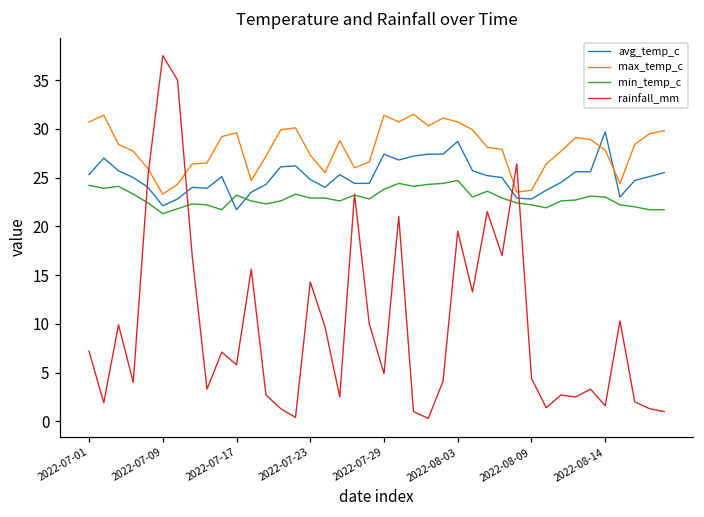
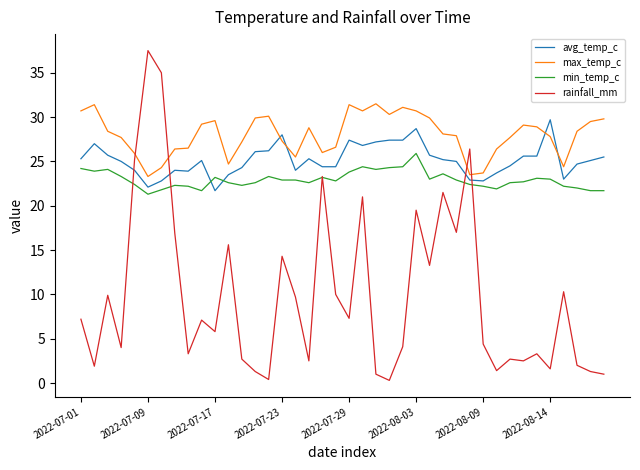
avg_temp_c, 2022-07-23: 25 -> 28
rainfall_mm, 2022-07-29: 5 -> 7
min_temp_c, 2022-08-03: 25 -> 26
